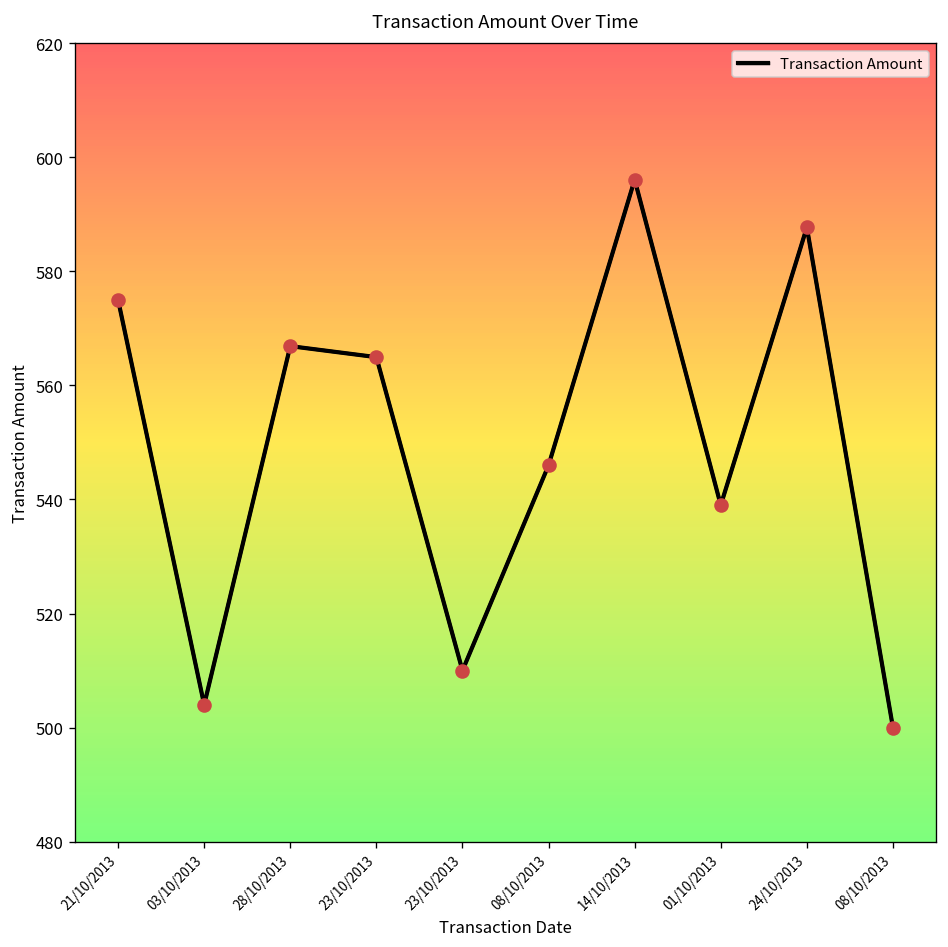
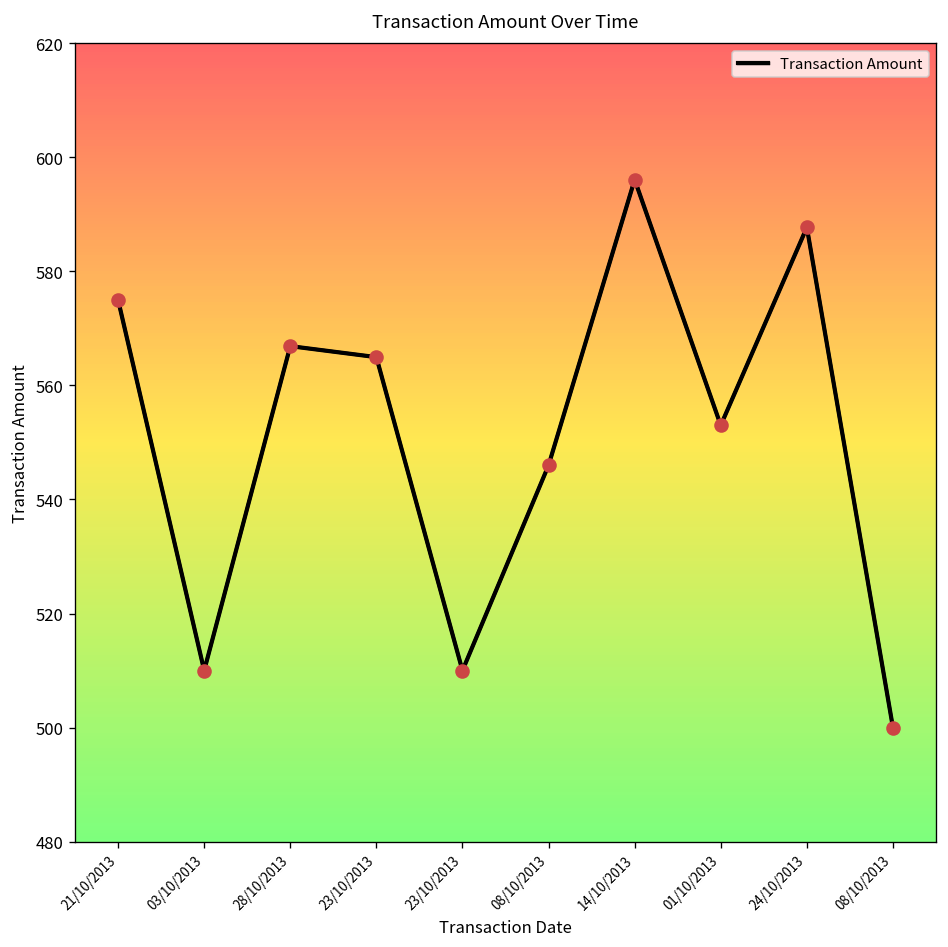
03/10/2013: 504 -> 510
01/10/2013: 539 -> 553
